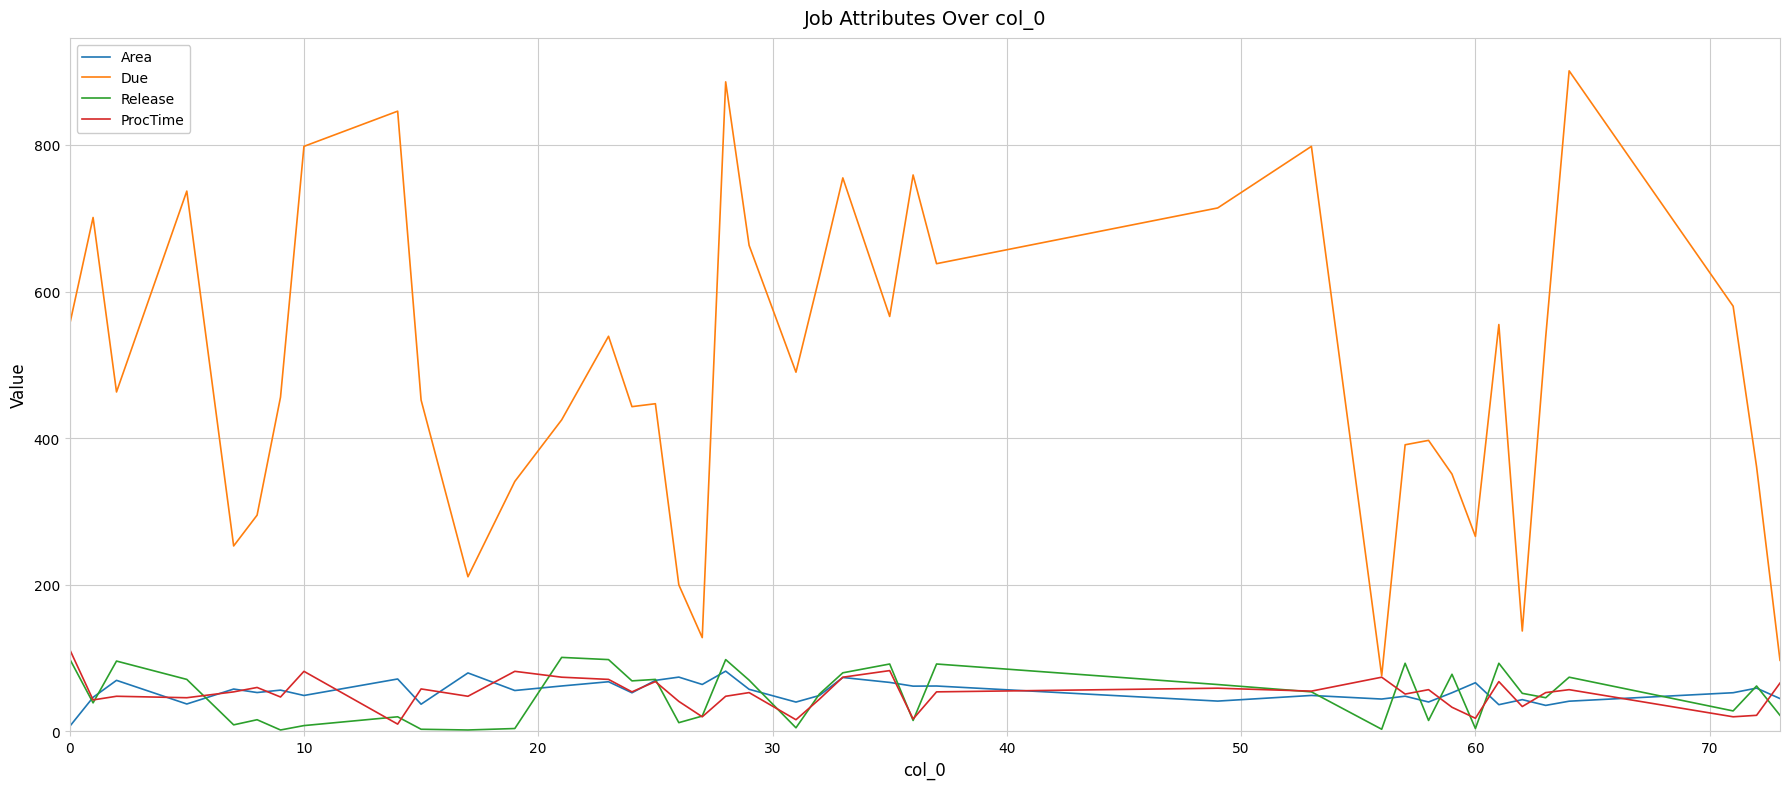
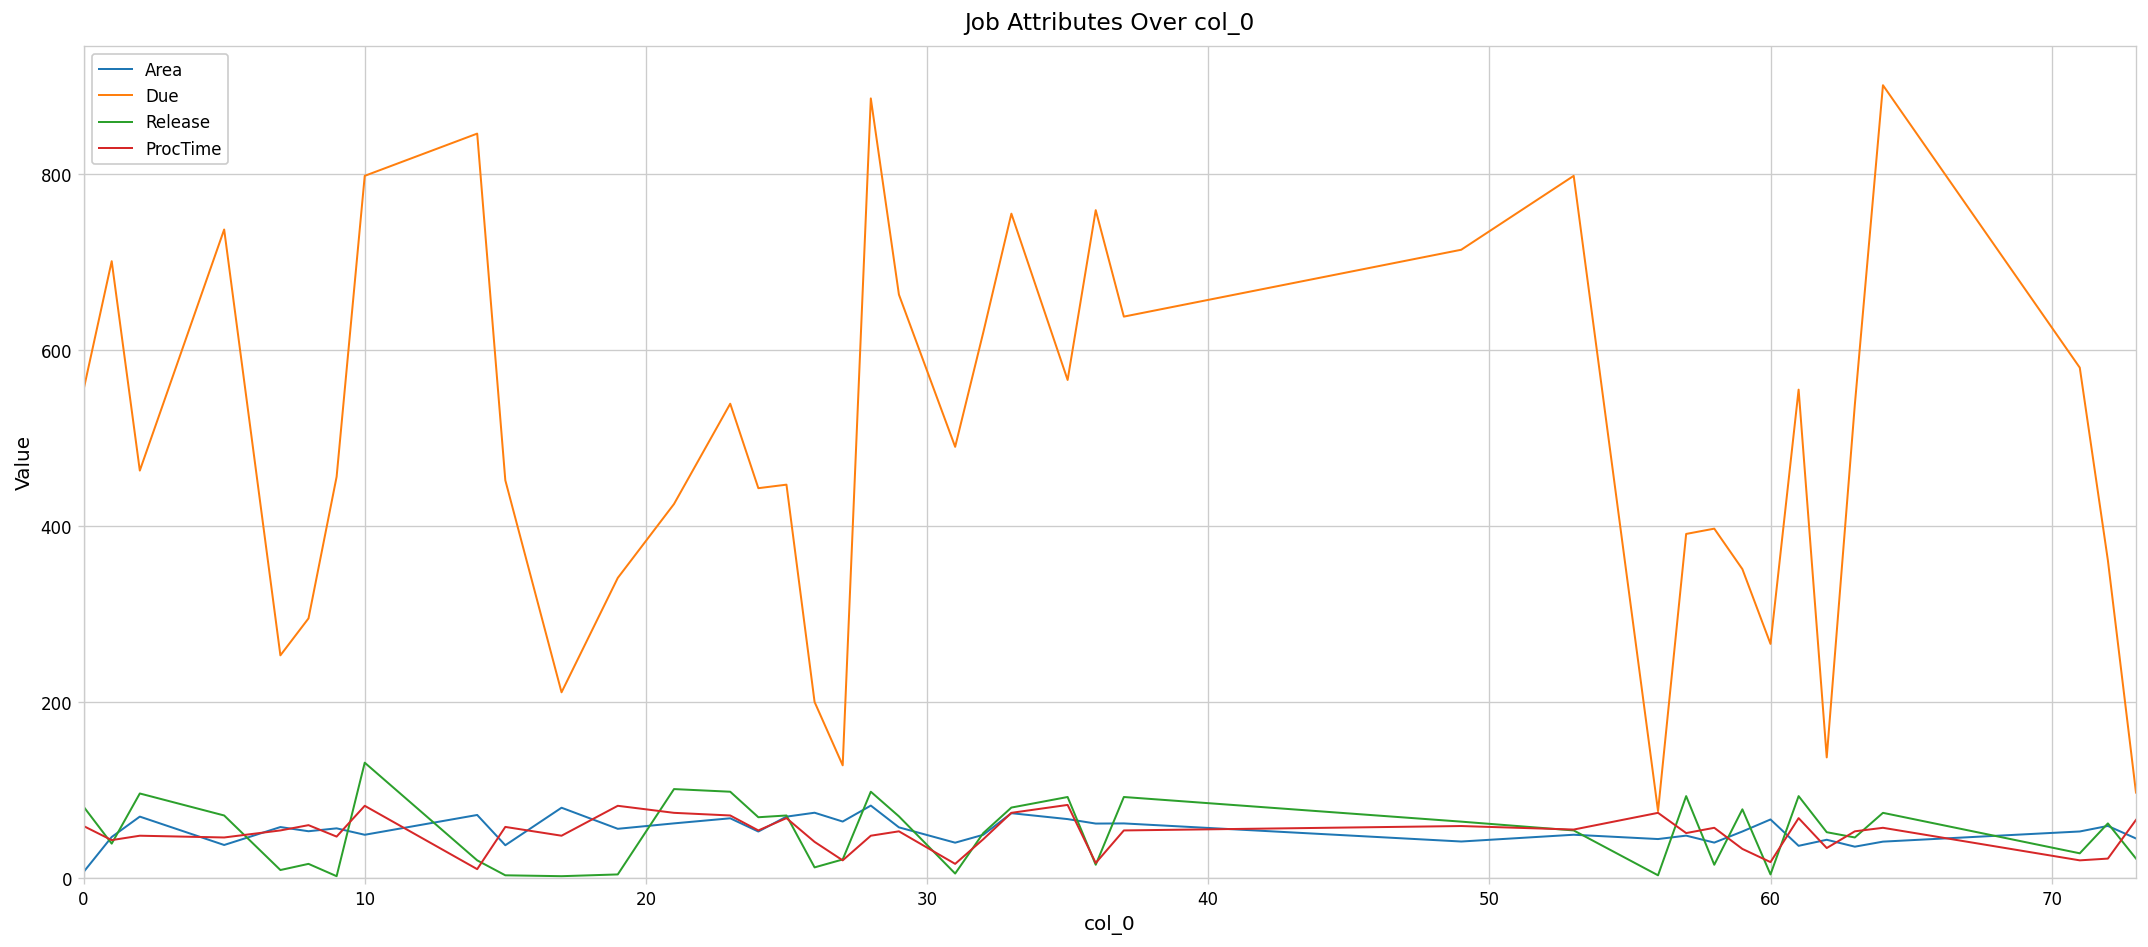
Release, 0: 100 -> 80
ProcTime, 0: 110 -> 60
Release, 10: 10 -> 130
